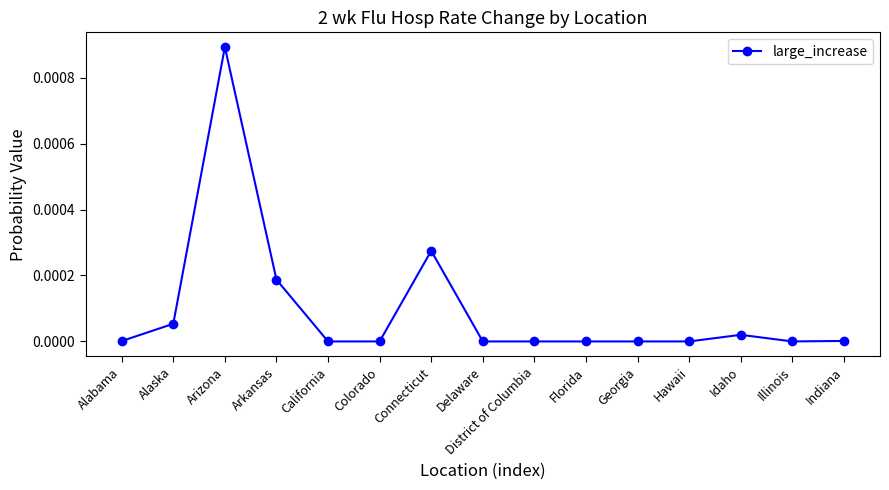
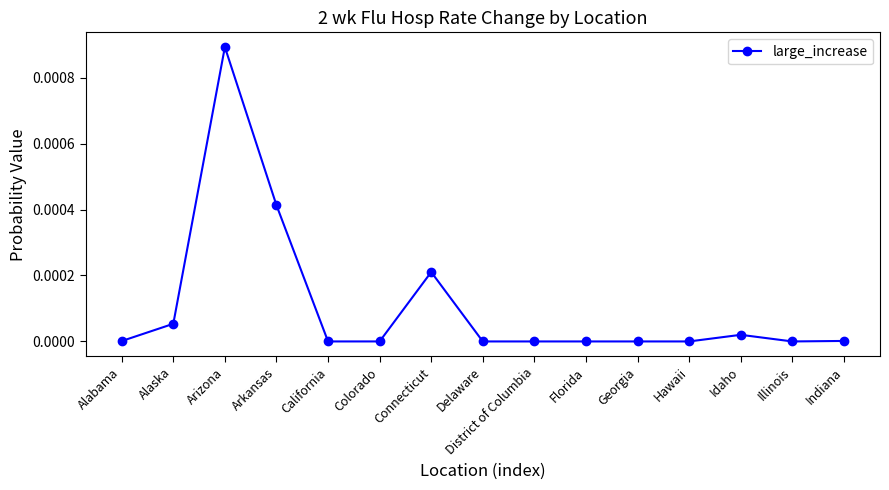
Arkansas: 0.00019 -> 0.00041
Connecticut: 0.00027 -> 0.00021
